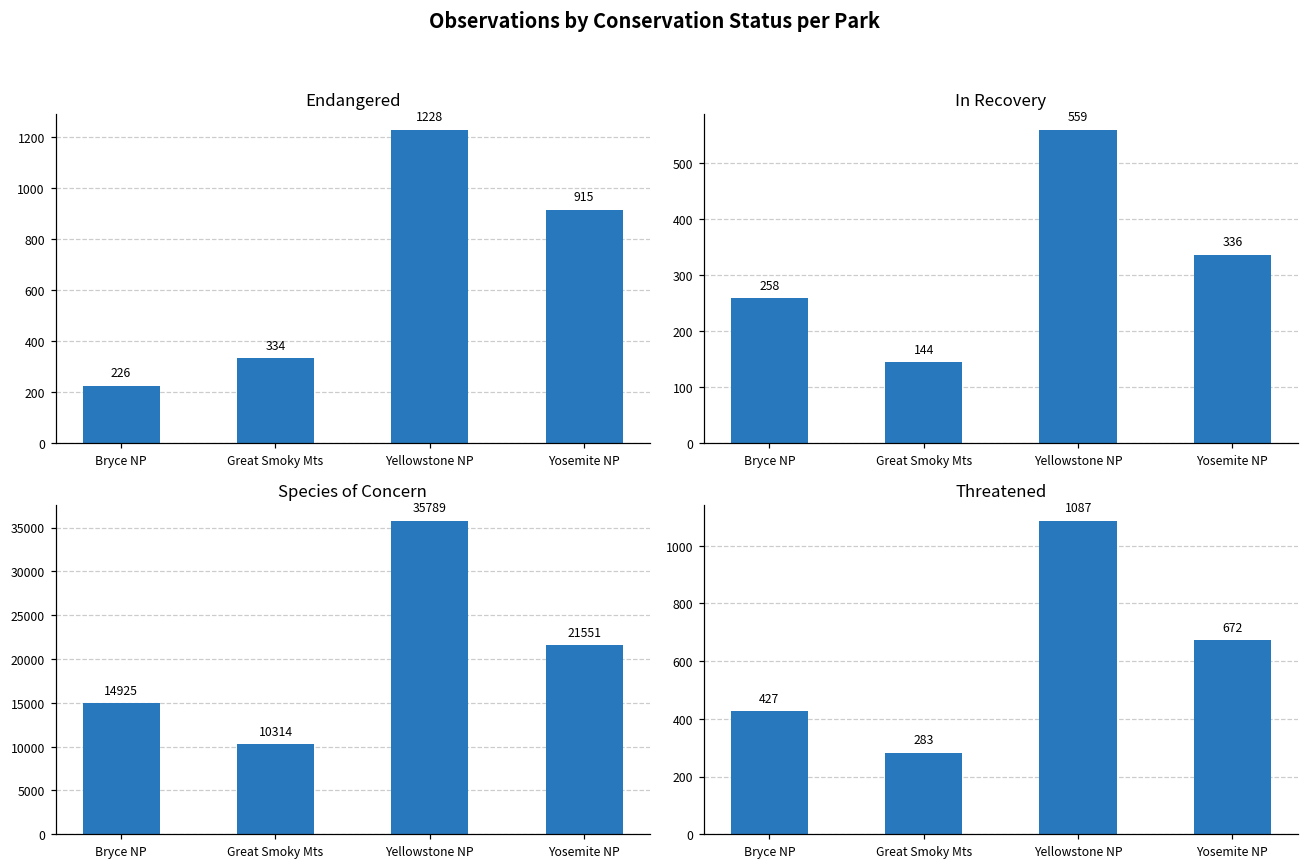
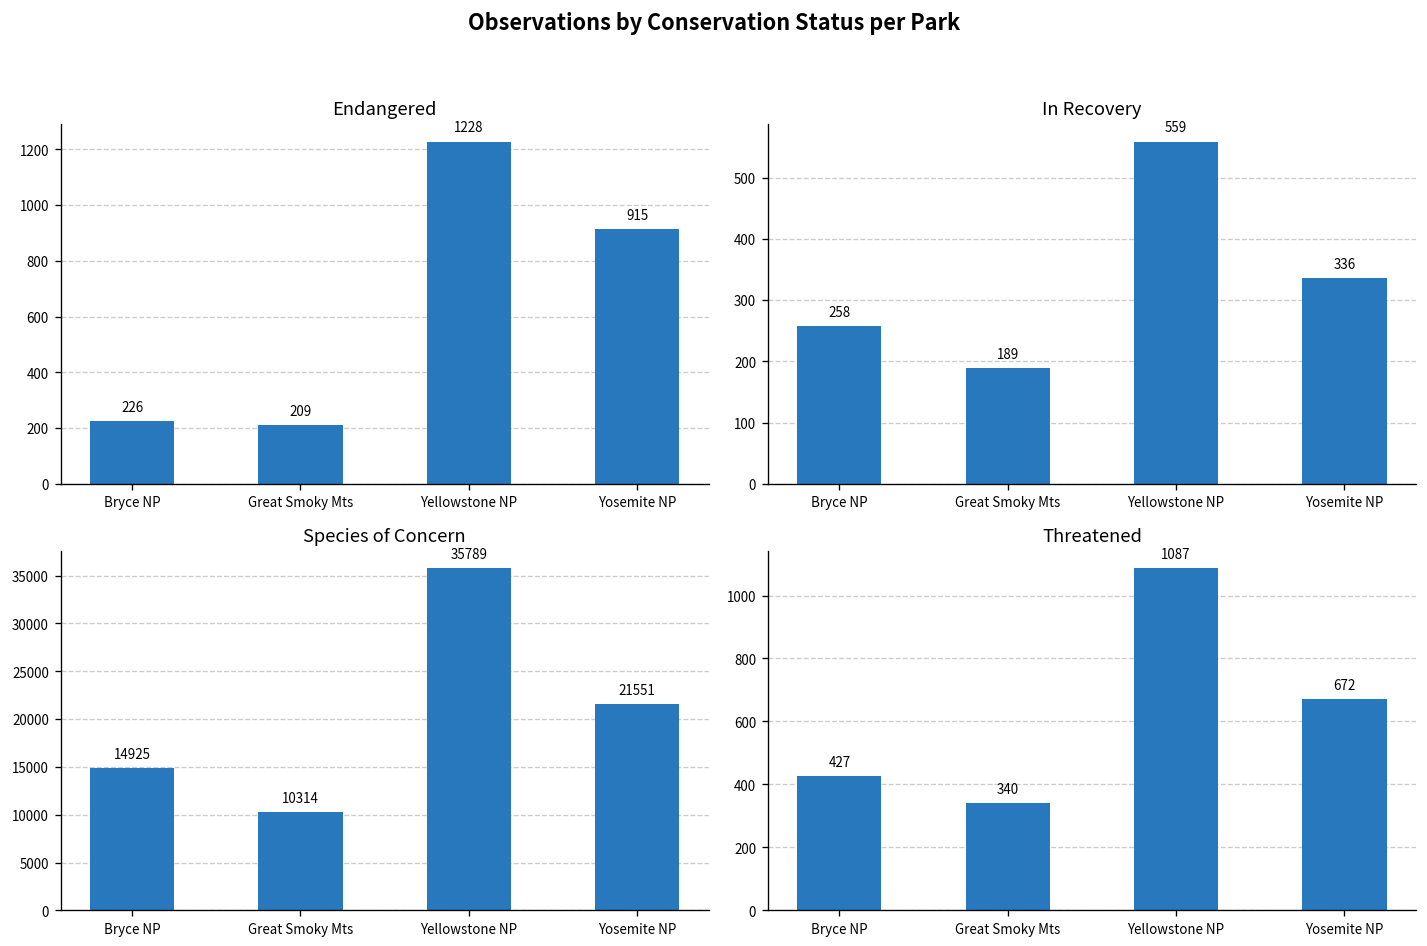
Endangered, Great Smoky Mts: 334 -> 209
In Recovery, Great Smoky Mts: 144 -> 189
Threatened, Great Smoky Mts: 283 -> 340
